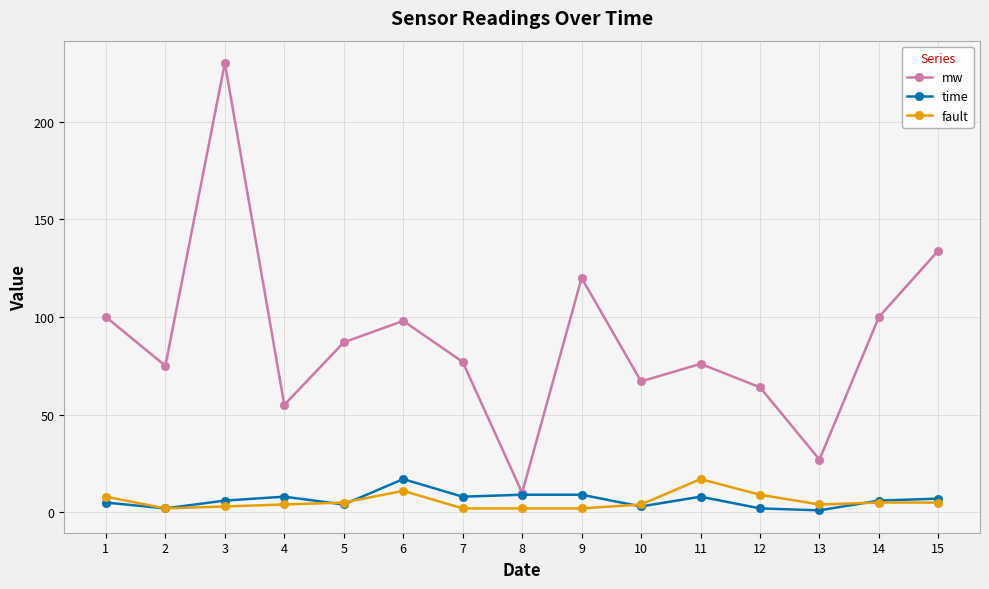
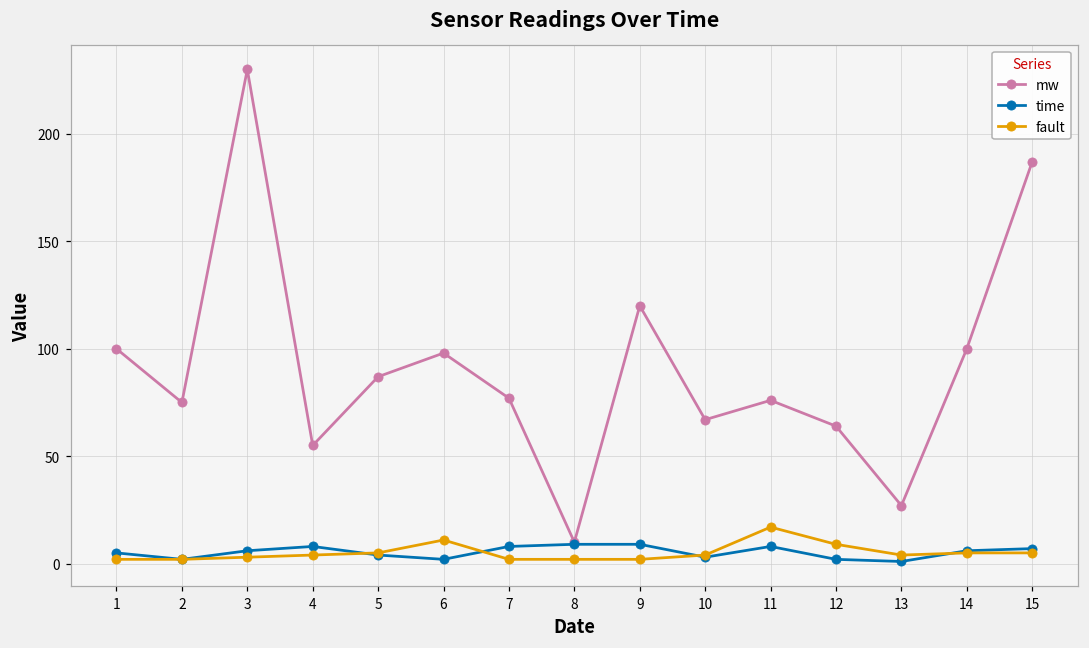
fault, 1: 8 -> 2
time, 6: 17 -> 2
mw, 15: 134 -> 187
